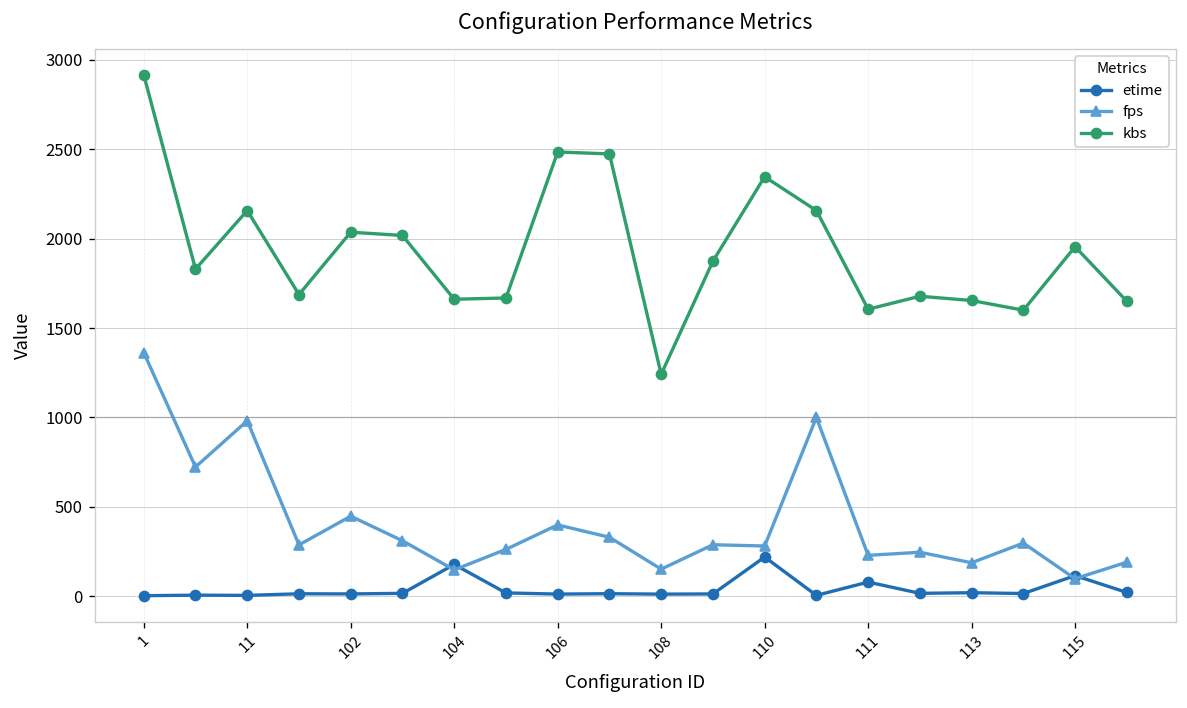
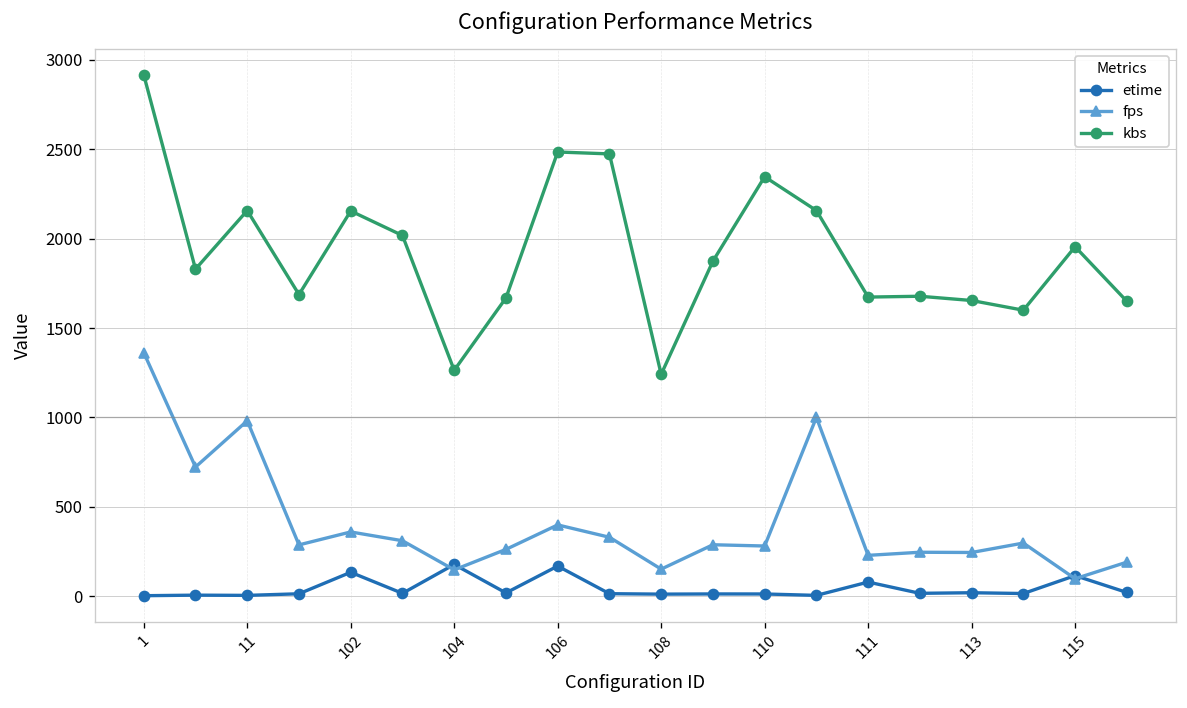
etime, 102: 10 -> 130
fps, 102: 450 -> 360
kbs, 102: 2040 -> 2150
kbs, 104: 1660 -> 1260
etime, 106: 10 -> 170
etime, 110: 220 -> 10
kbs, 111: 1610 -> 1670
fps, 113: 190 -> 240
